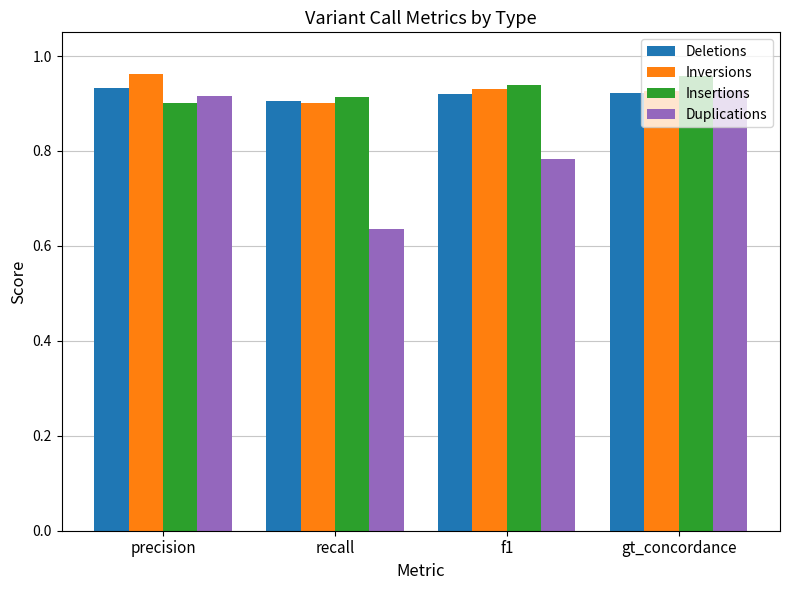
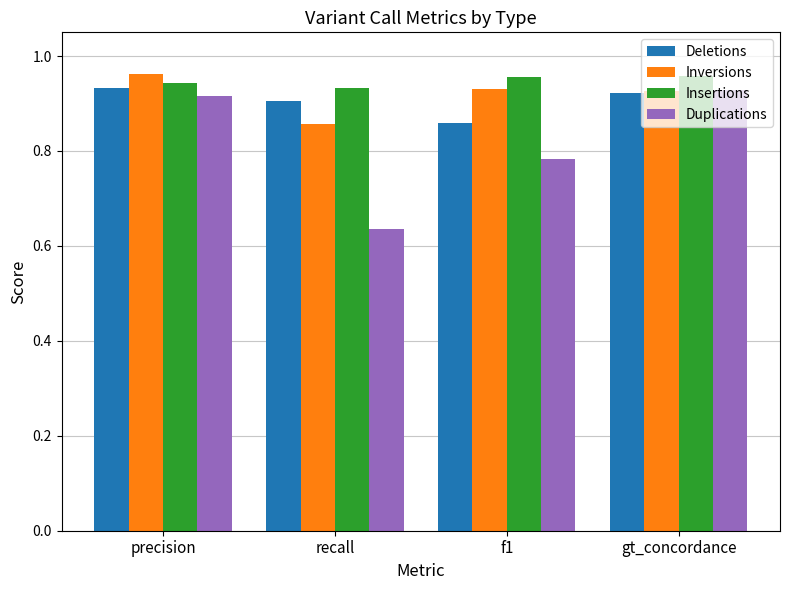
Insertions, precision: 0.90 -> 0.94
Inversions, recall: 0.90 -> 0.86
Insertions, recall: 0.91 -> 0.93
Deletions, f1: 0.92 -> 0.86
Insertions, f1: 0.94 -> 0.96
